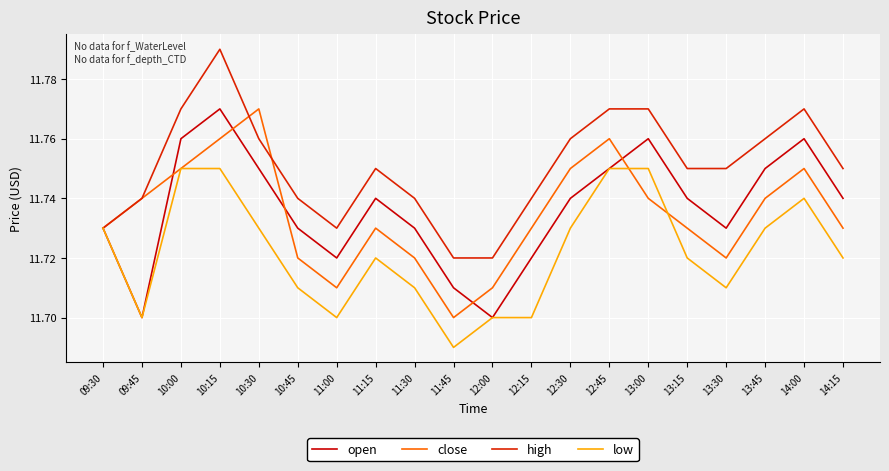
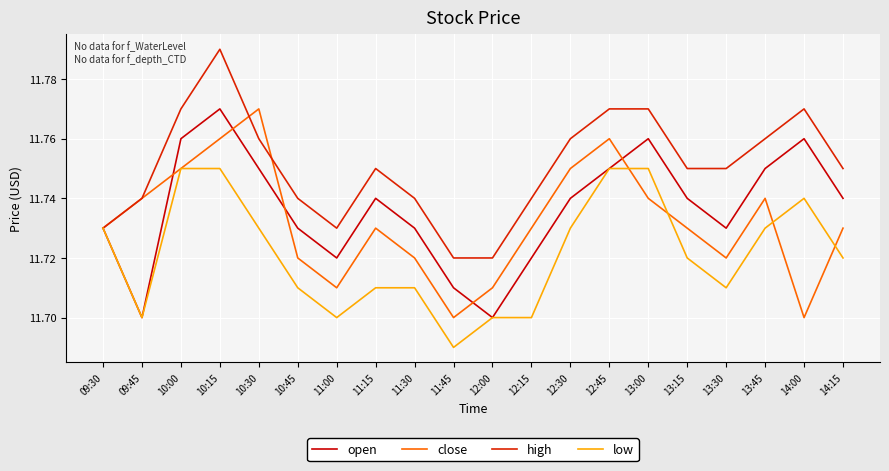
low, 11:15: 11.72 -> 11.71
close, 14:00: 11.75 -> 11.70
